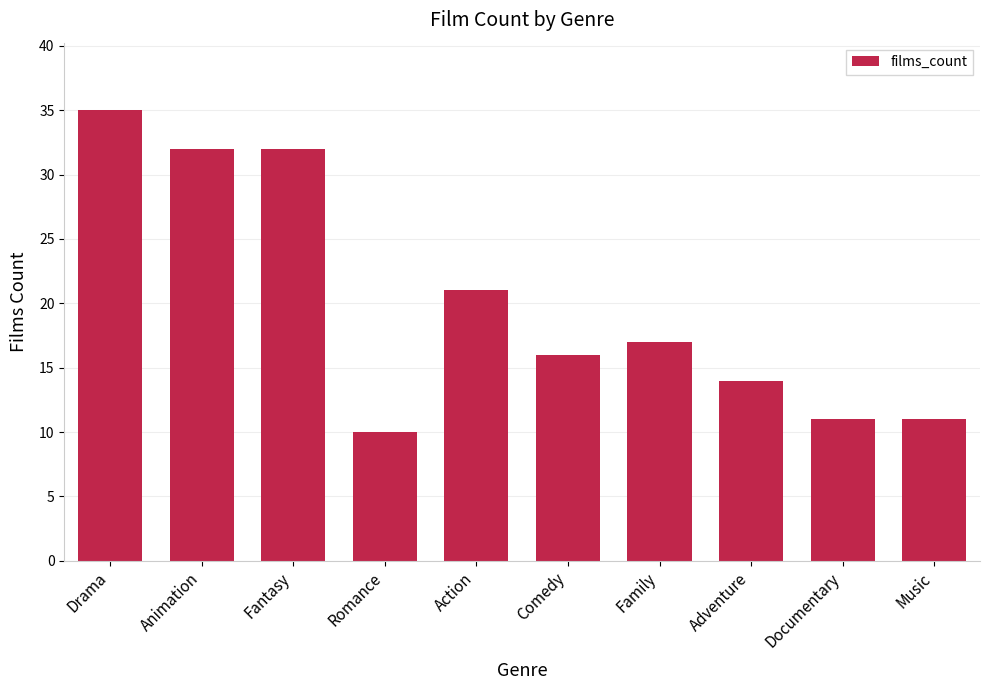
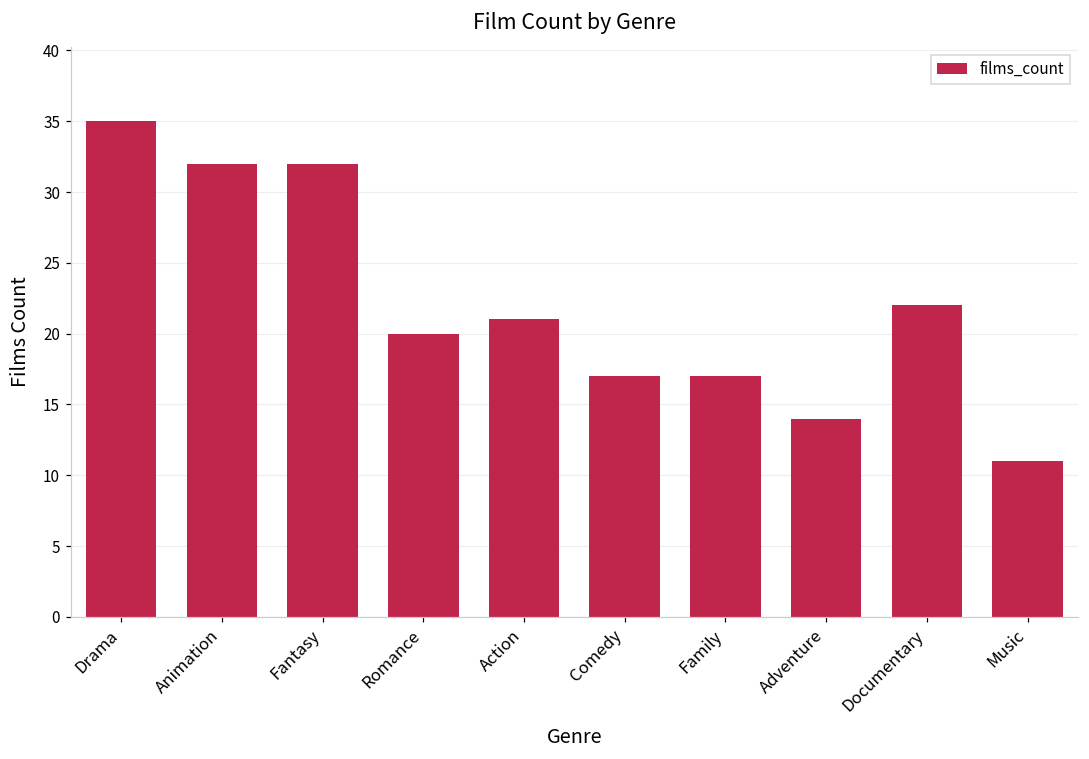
Romance: 10 -> 20
Comedy: 16 -> 17
Documentary: 11 -> 22
